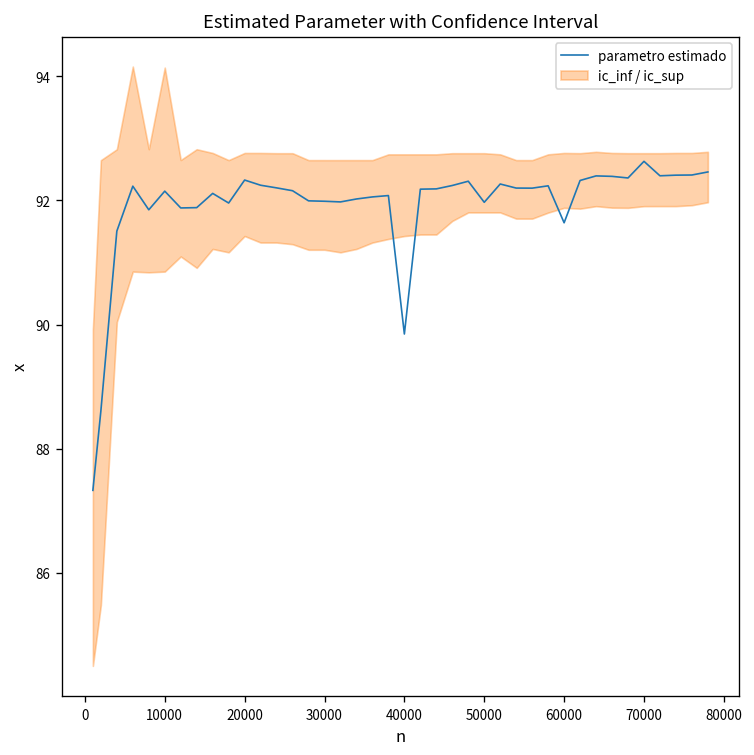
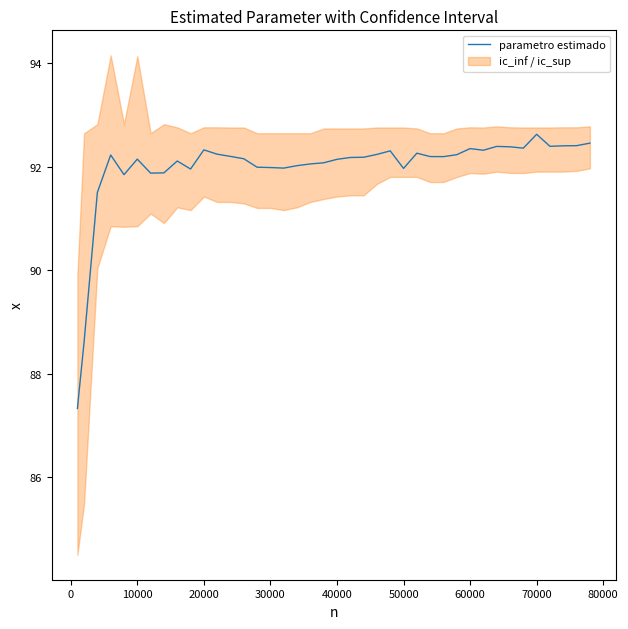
parametro estimado, 40000: 89.8 -> 92.1
parametro estimado, 60000: 91.6 -> 92.4
